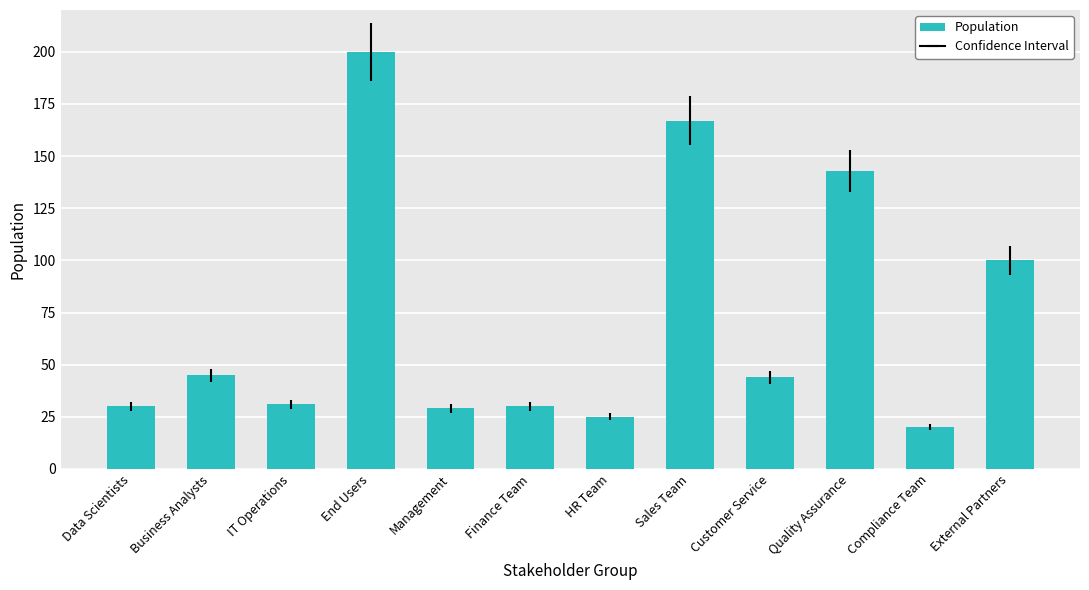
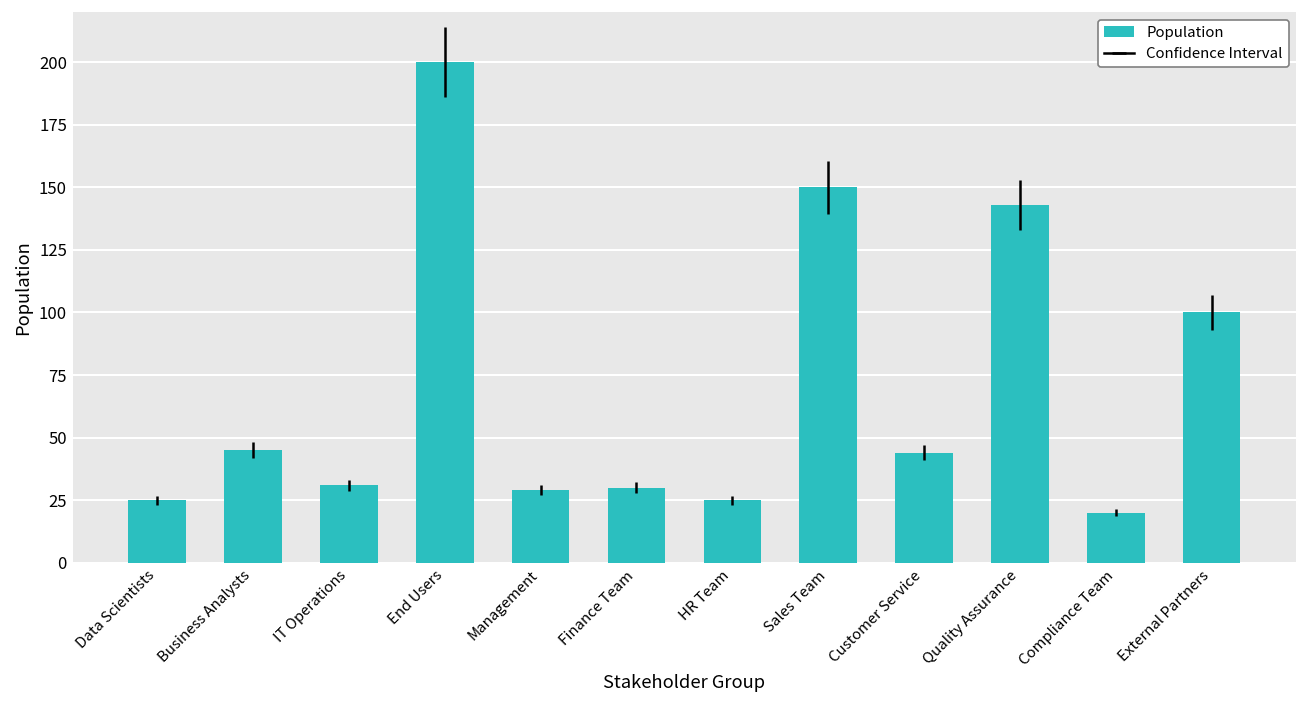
Data Scientists: 30 -> 25
Sales Team: 167 -> 150
